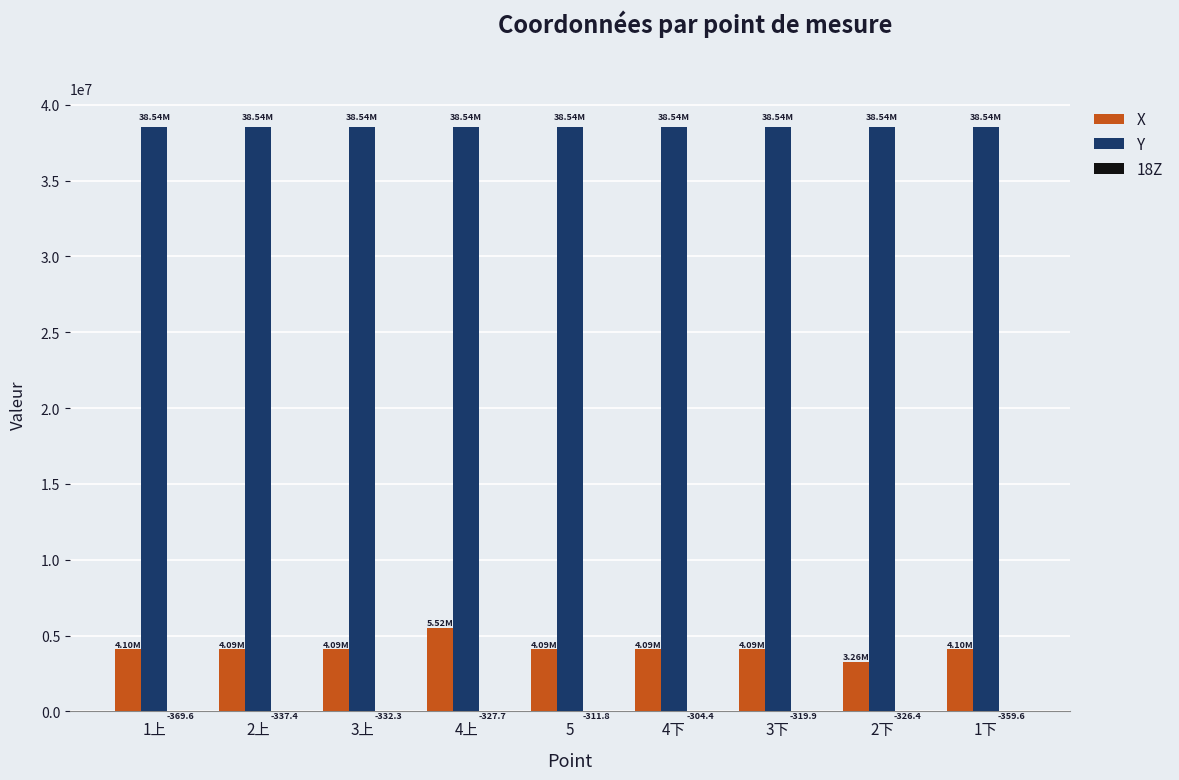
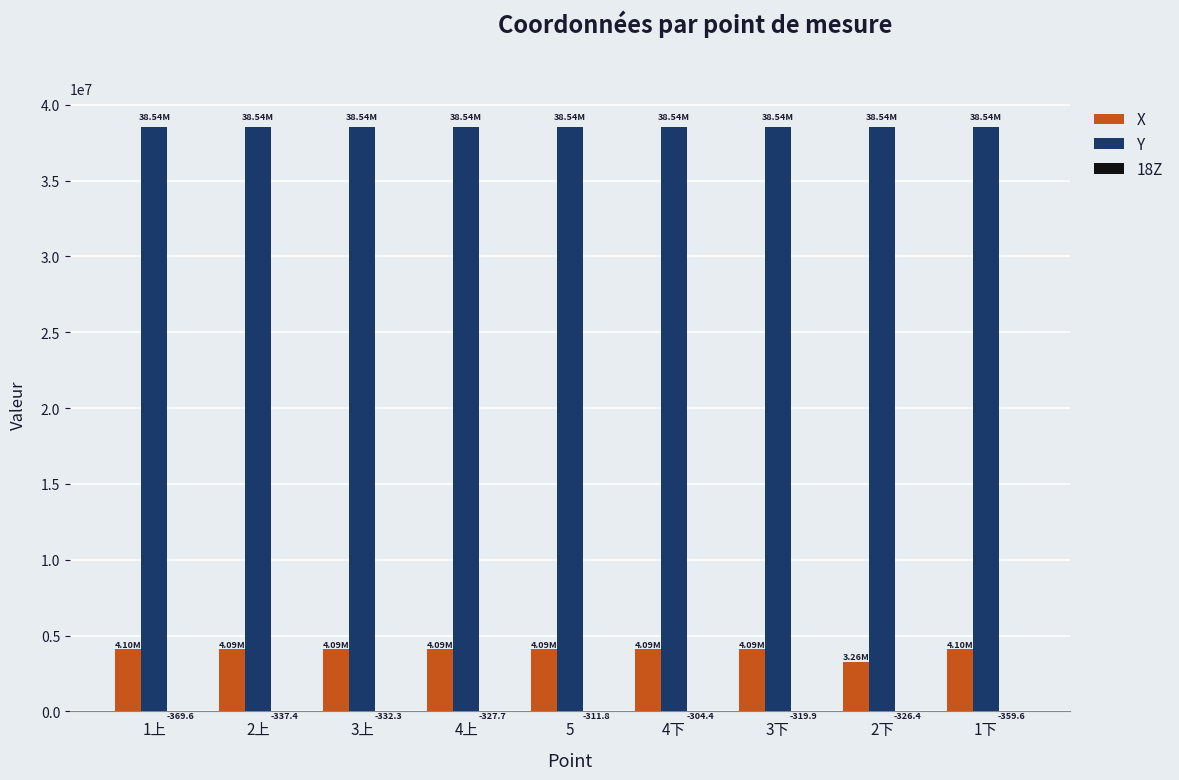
X, 4上: 5.52M -> 4.09M
